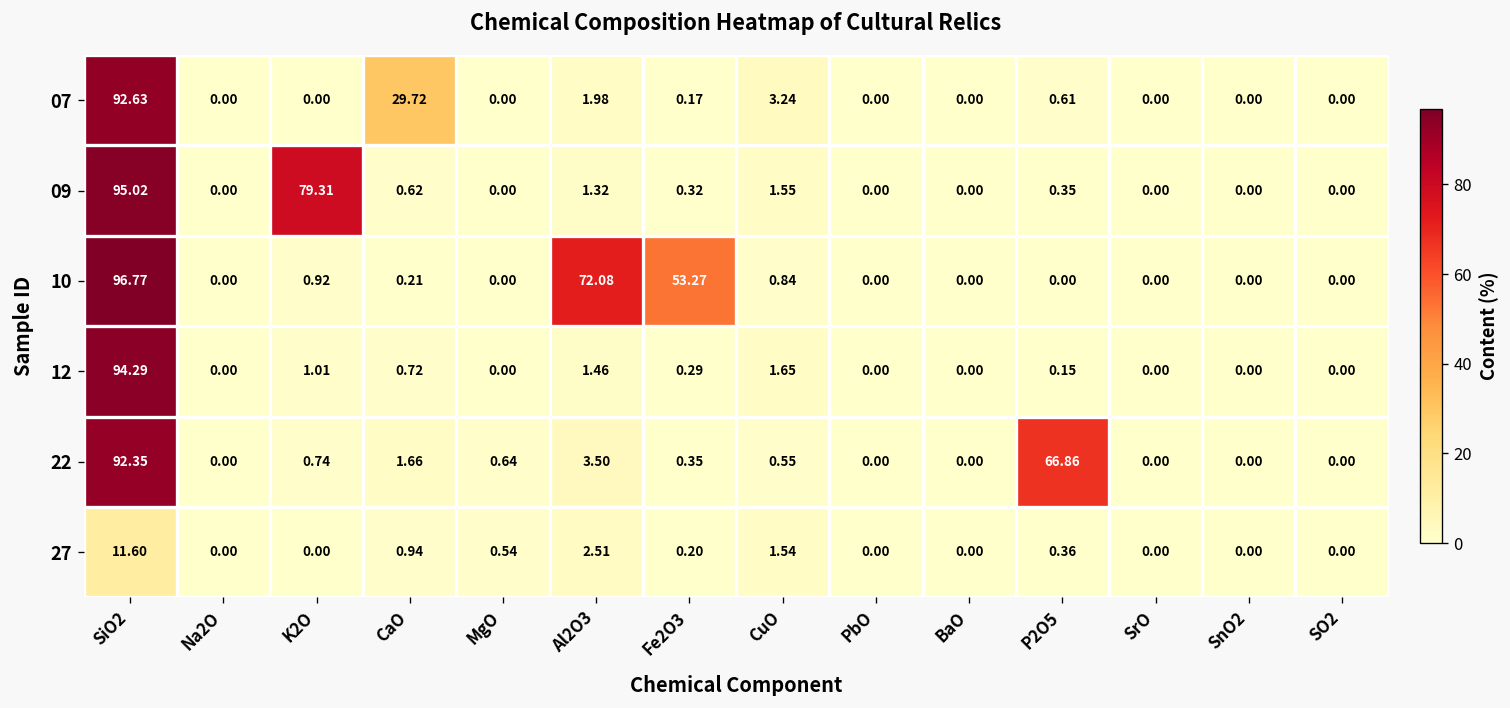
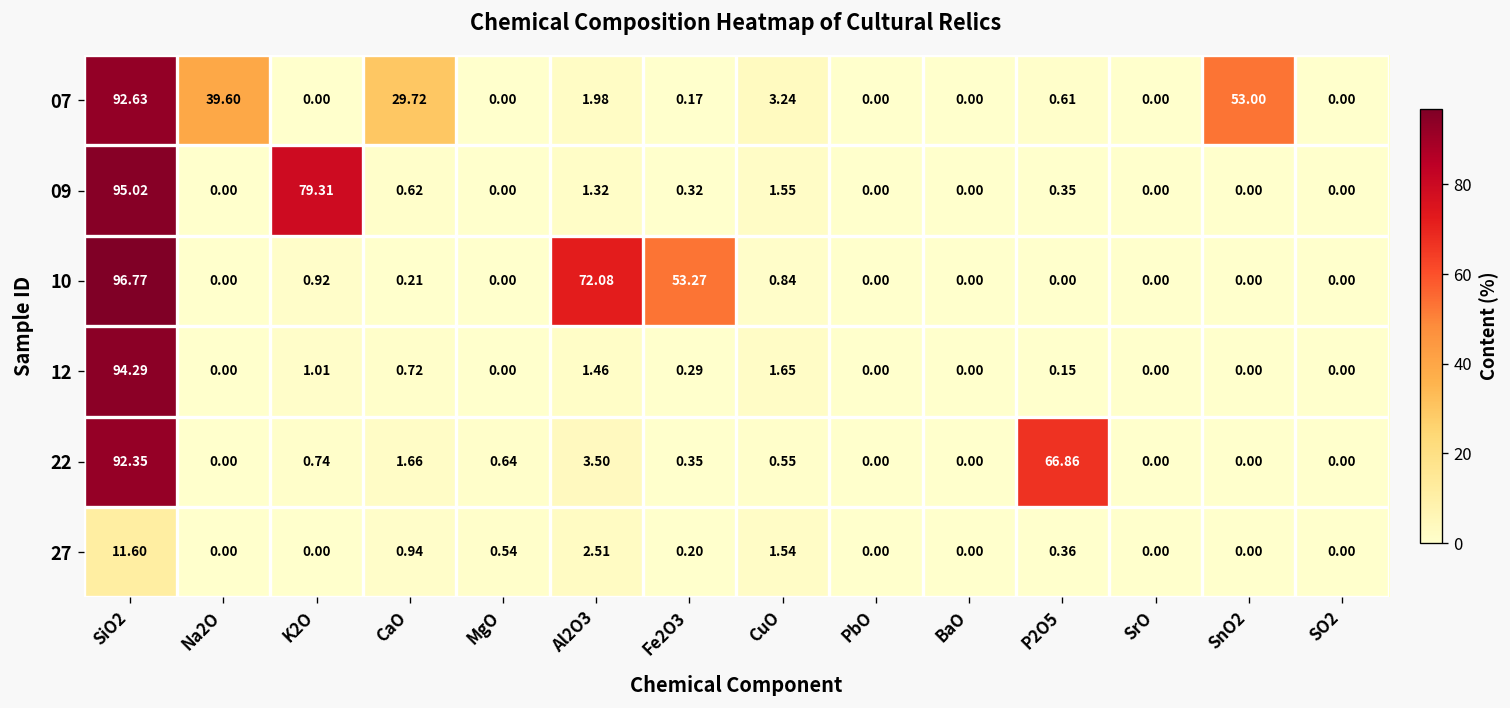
07, Na2O: 0.00 -> 39.60
07, SnO2: 0.00 -> 53.00
